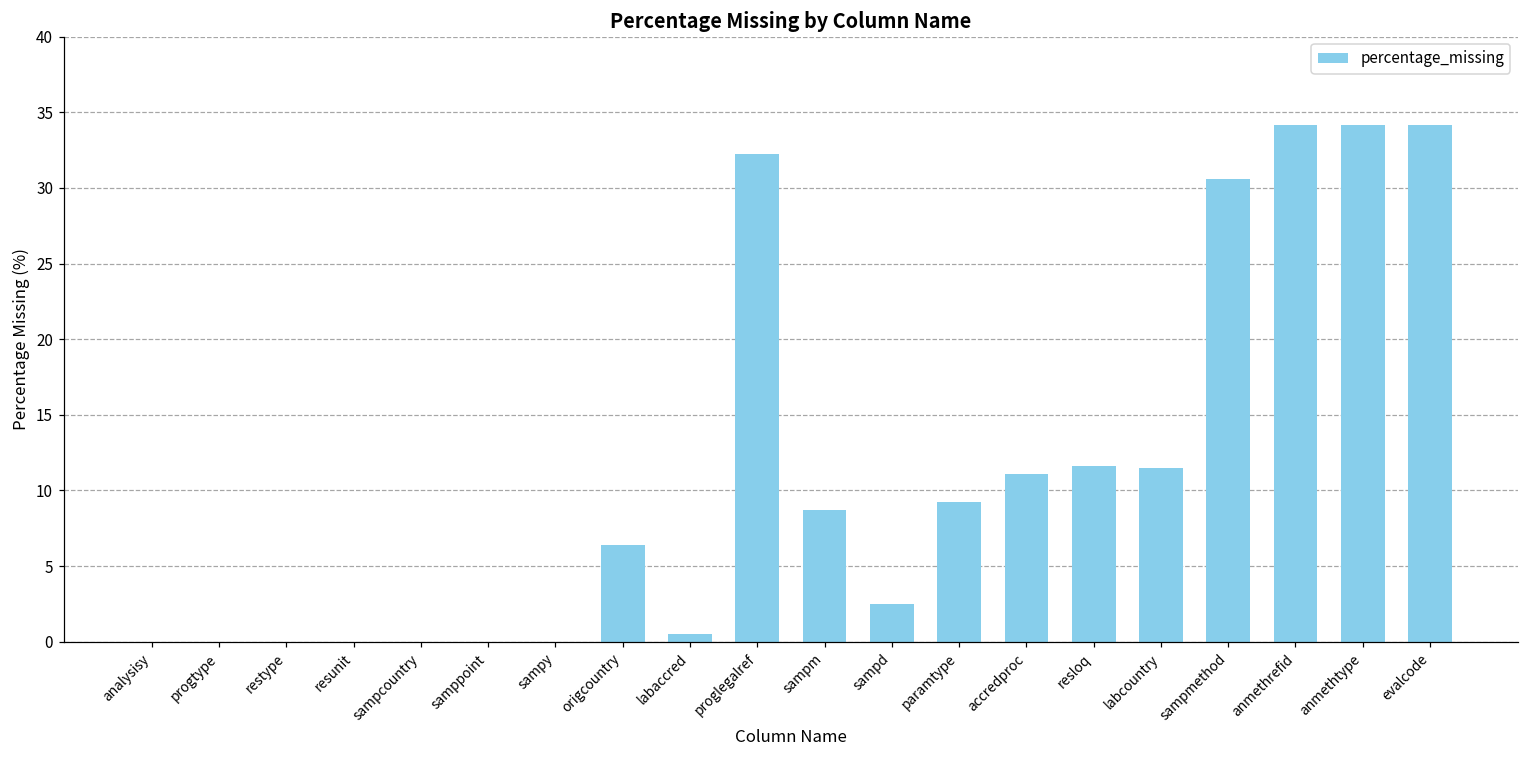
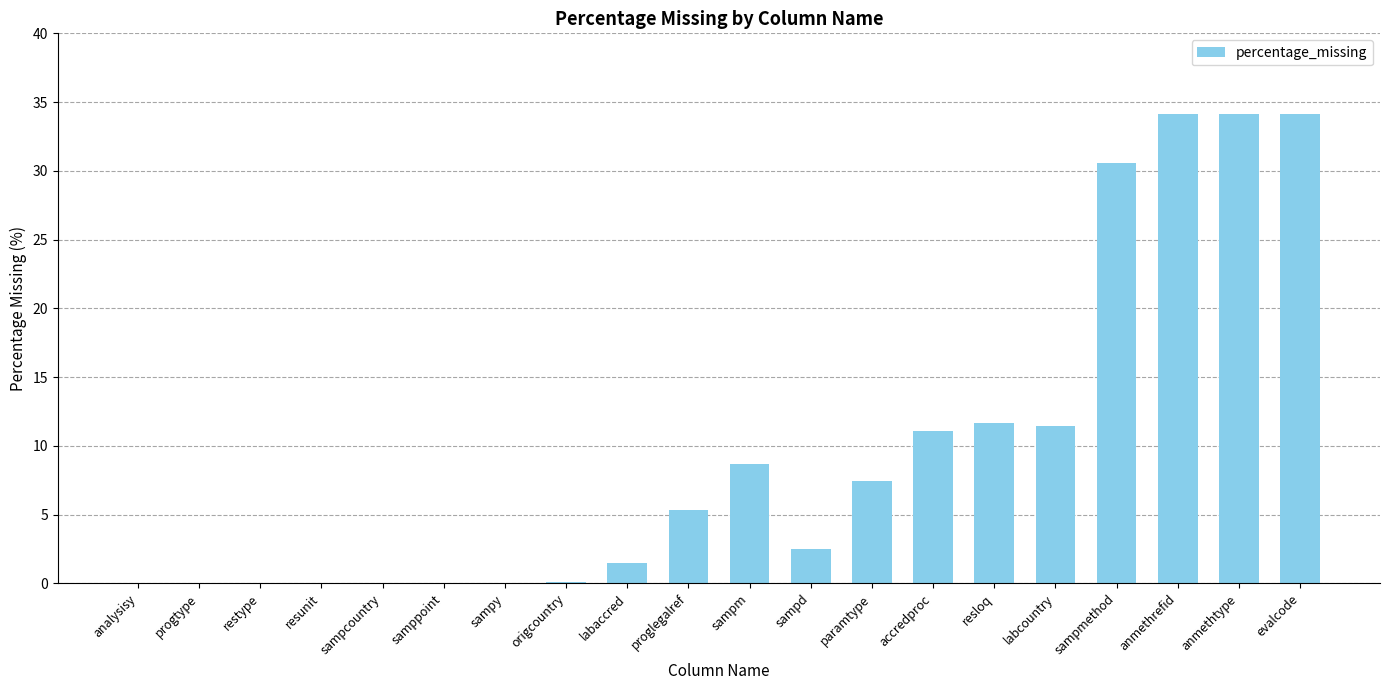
origcountry: 6.4 -> 0.1
labaccred: 0.5 -> 1.5
proglegalref: 32.3 -> 5.3
paramtype: 9.2 -> 7.4
